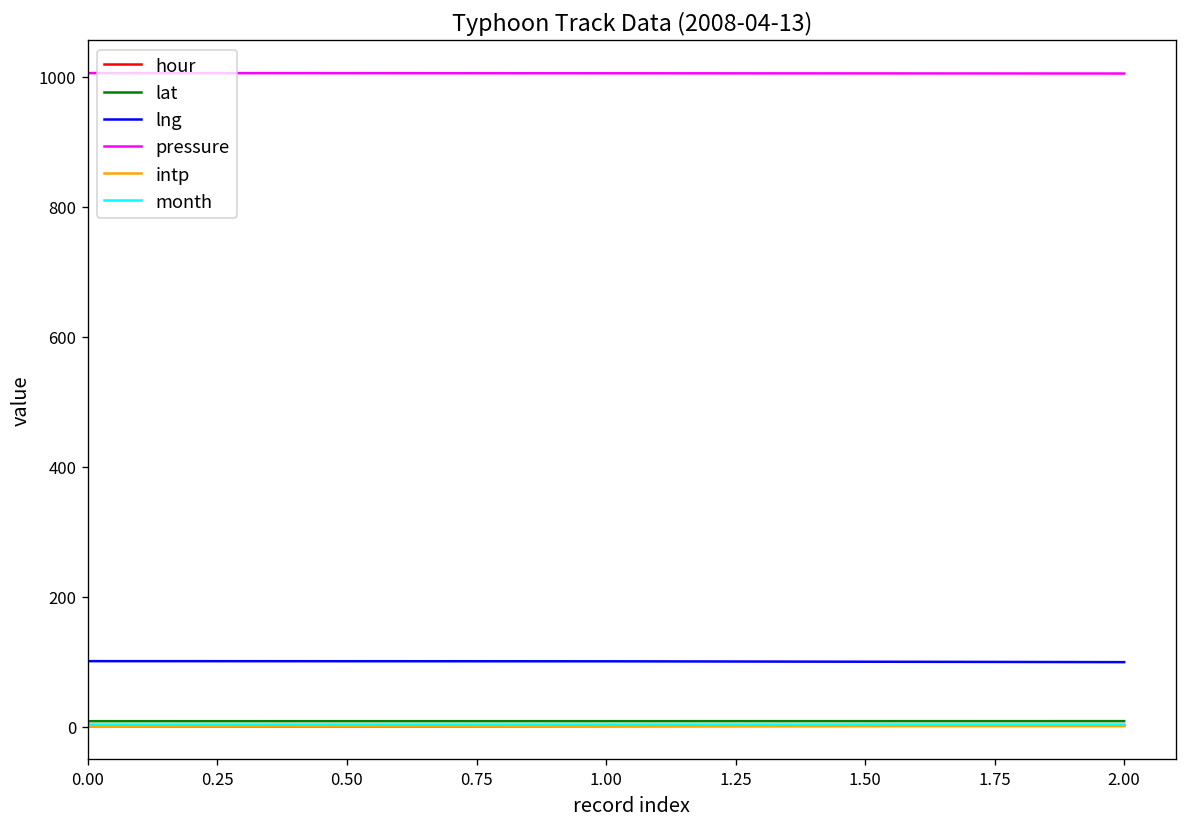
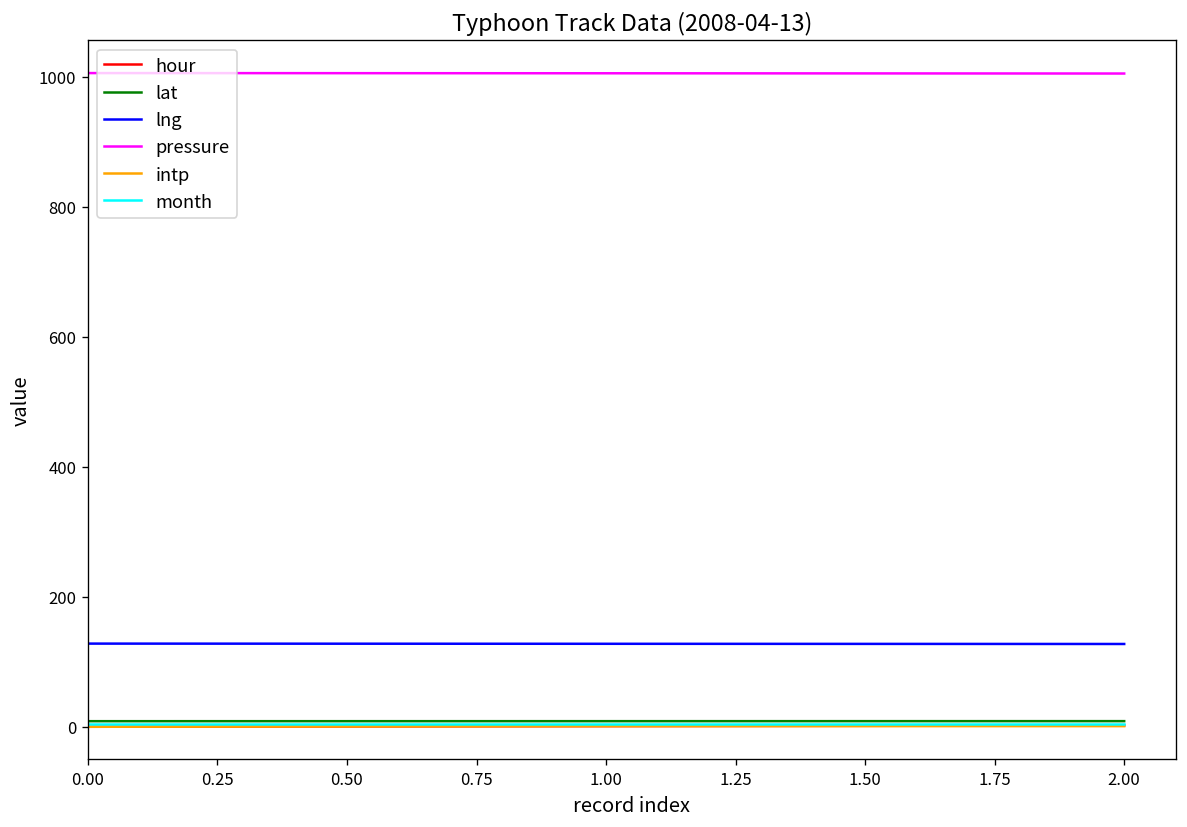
lng, 0.00: 100 -> 130
lng, 1.00: 100 -> 130
lng, 2.00: 100 -> 130
